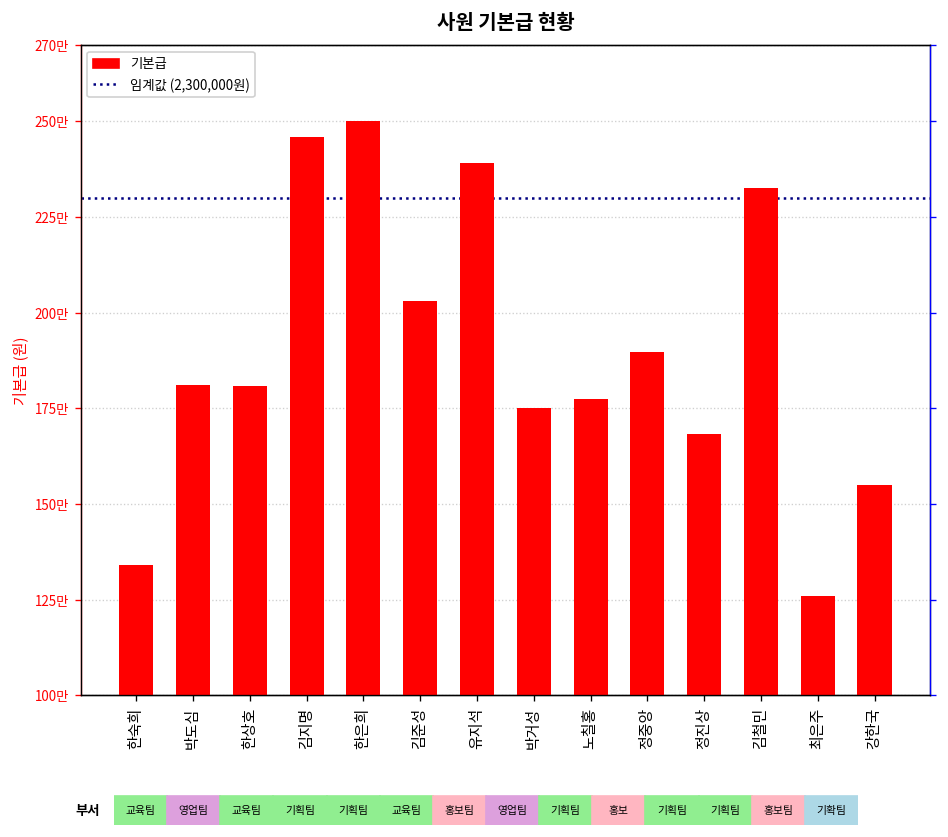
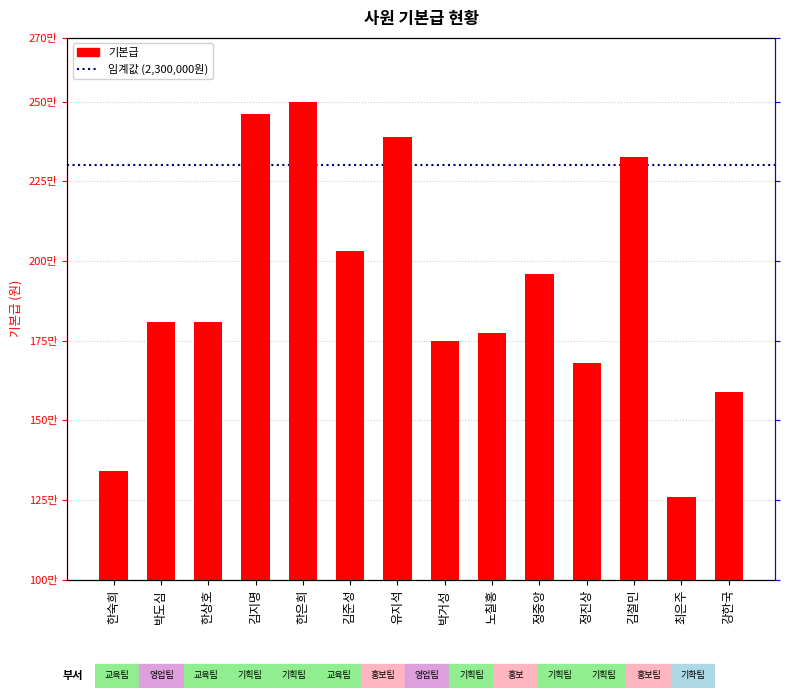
정중앙: 190만 -> 196만
강한국: 155만 -> 159만
